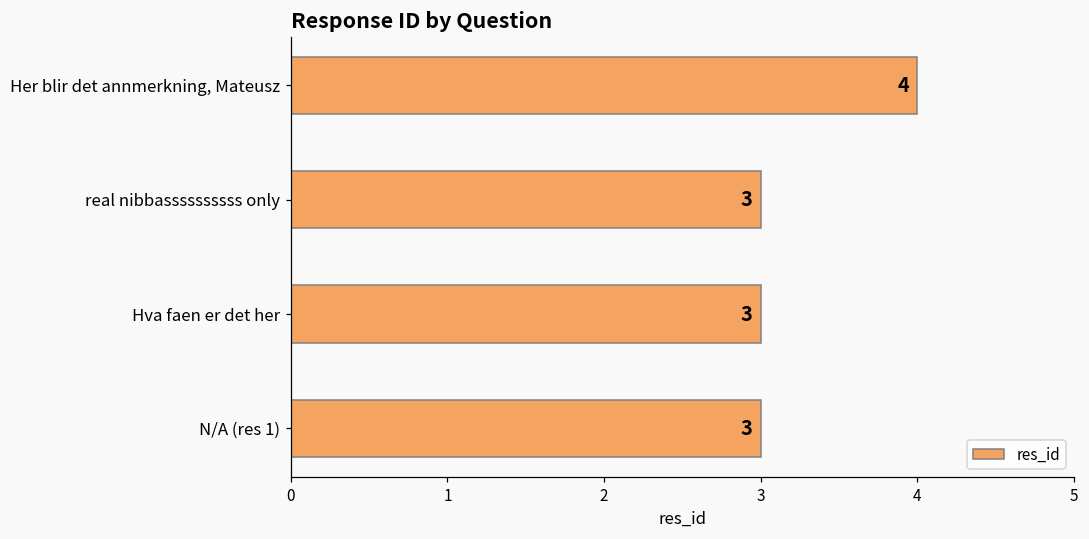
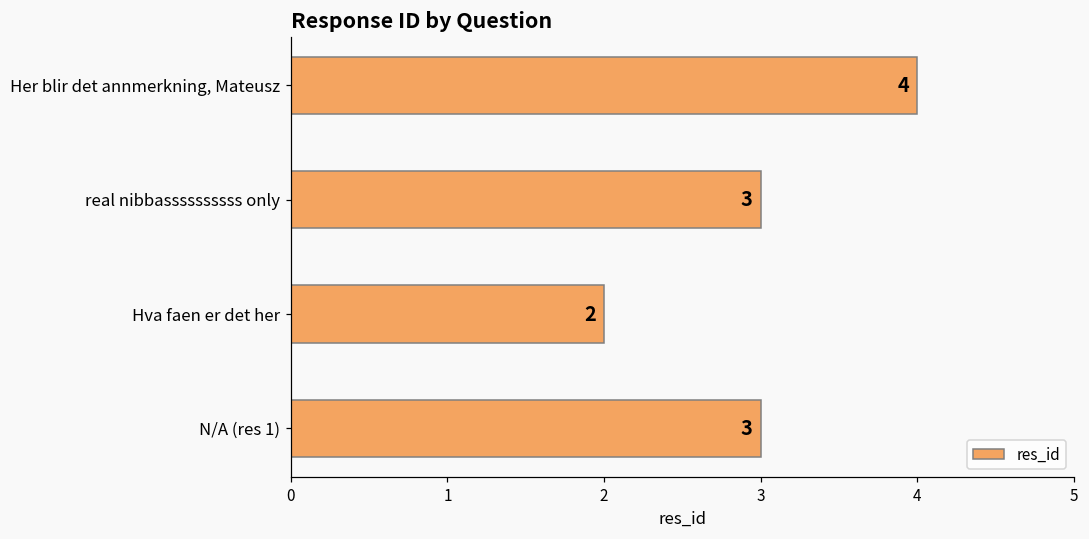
Hva faen er det her: 3 -> 2
